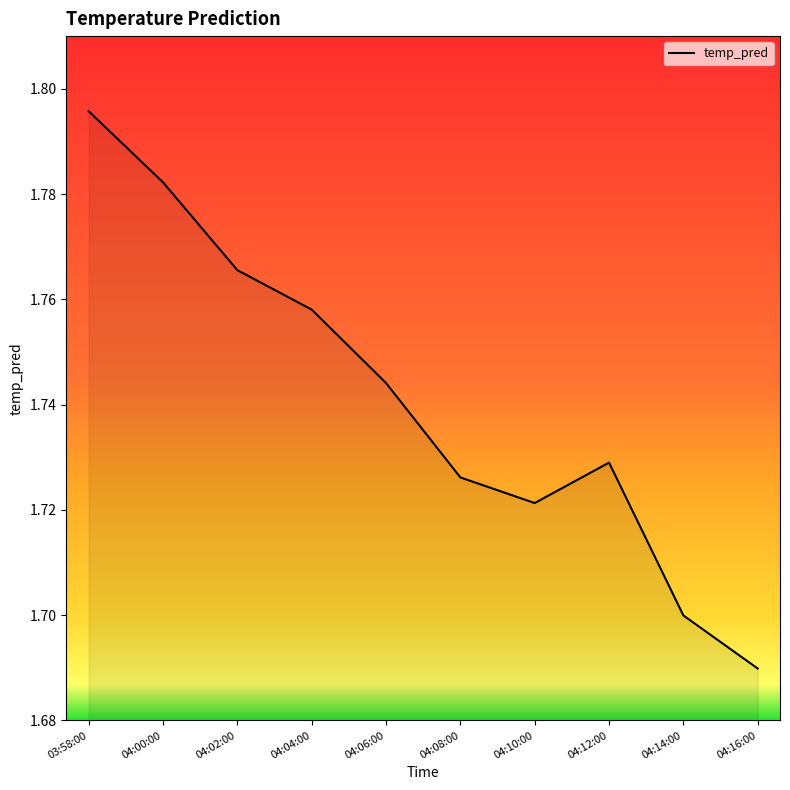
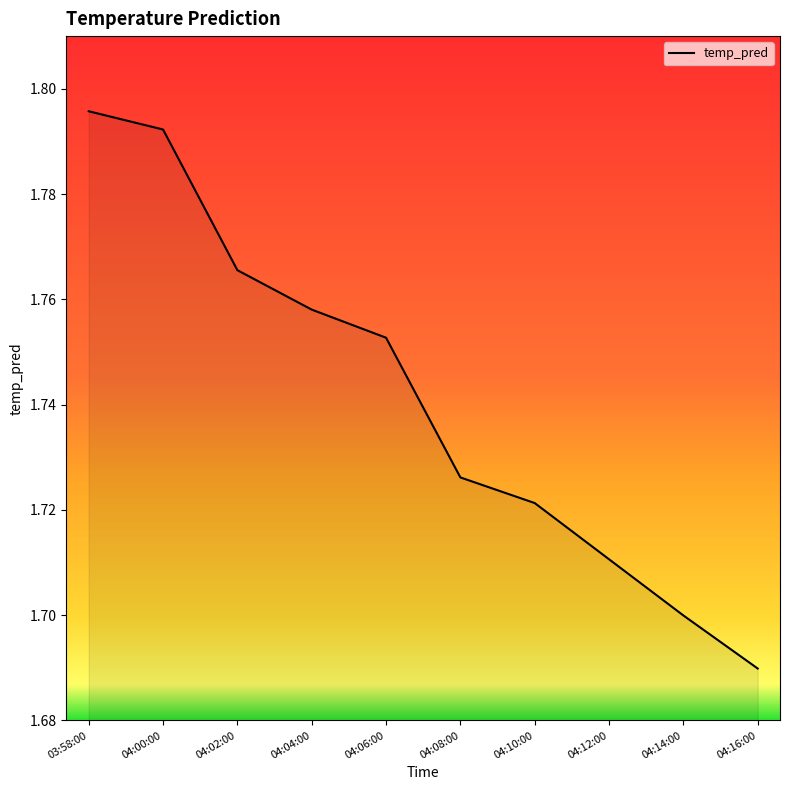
04:00:00: 1.782 -> 1.792
04:06:00: 1.744 -> 1.753
04:12:00: 1.729 -> 1.711
